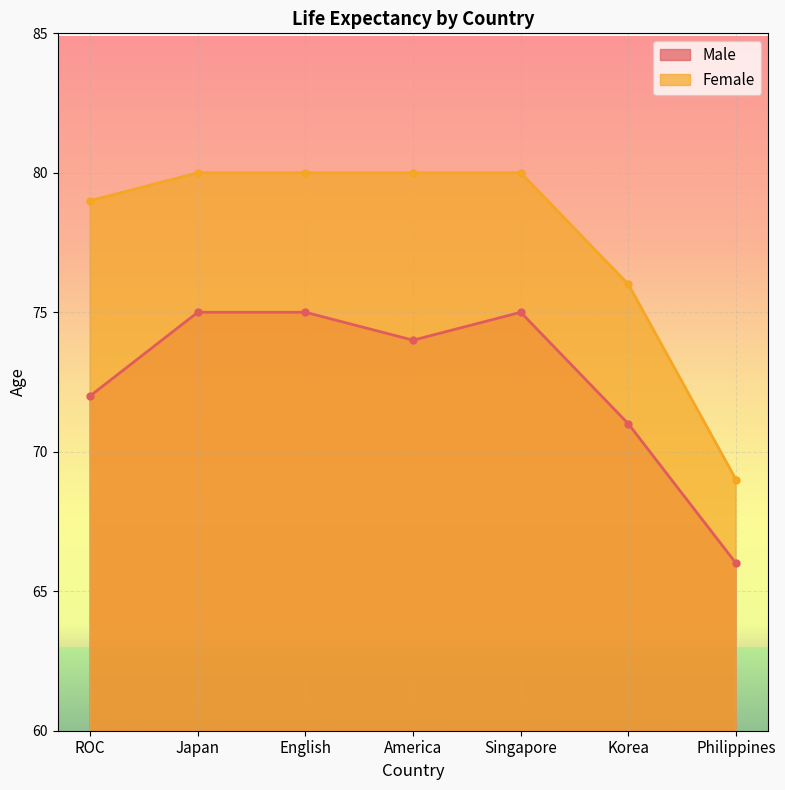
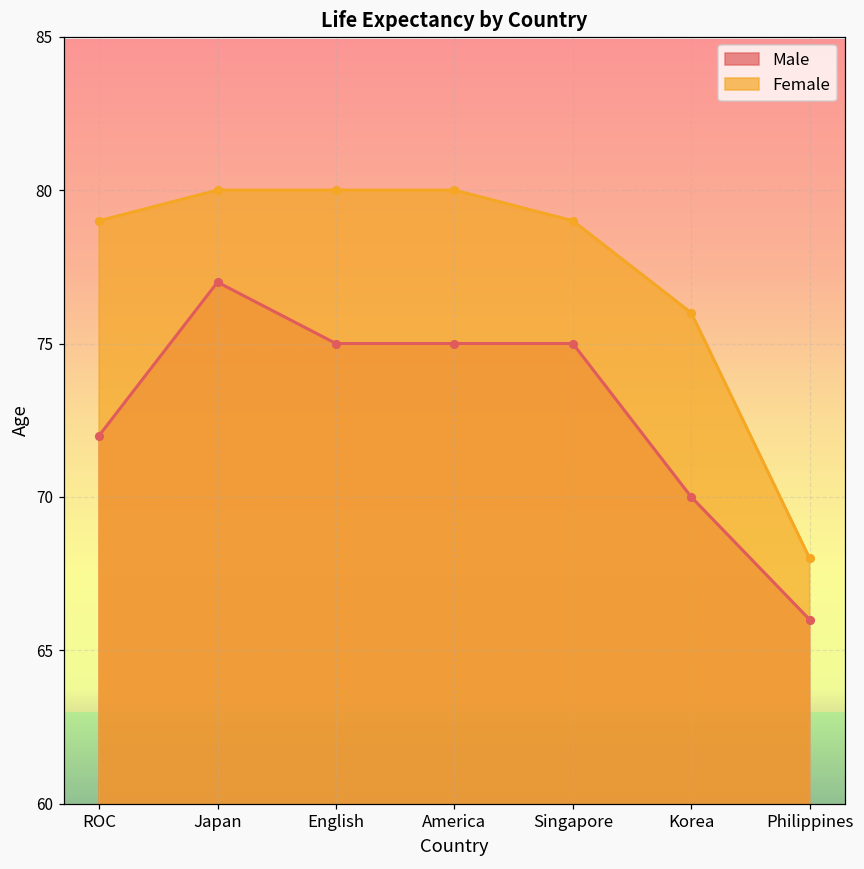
Male, Japan: 75 -> 77
Male, America: 74 -> 75
Female, Singapore: 80 -> 79
Male, Korea: 71 -> 70
Female, Philippines: 69 -> 68
